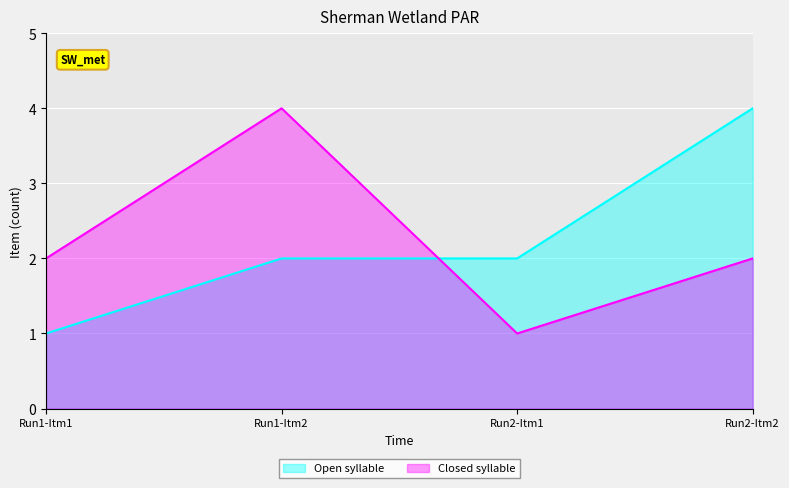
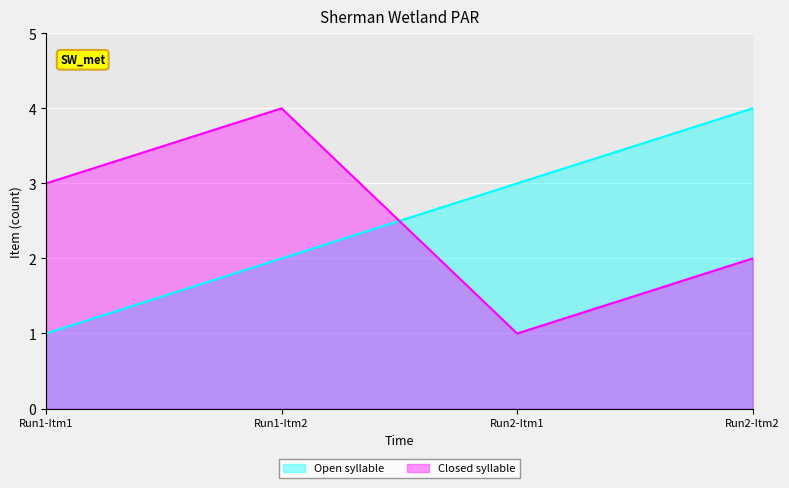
Closed syllable, Run1-Itm1: 2 -> 3
Open syllable, Run2-Itm1: 2 -> 3
